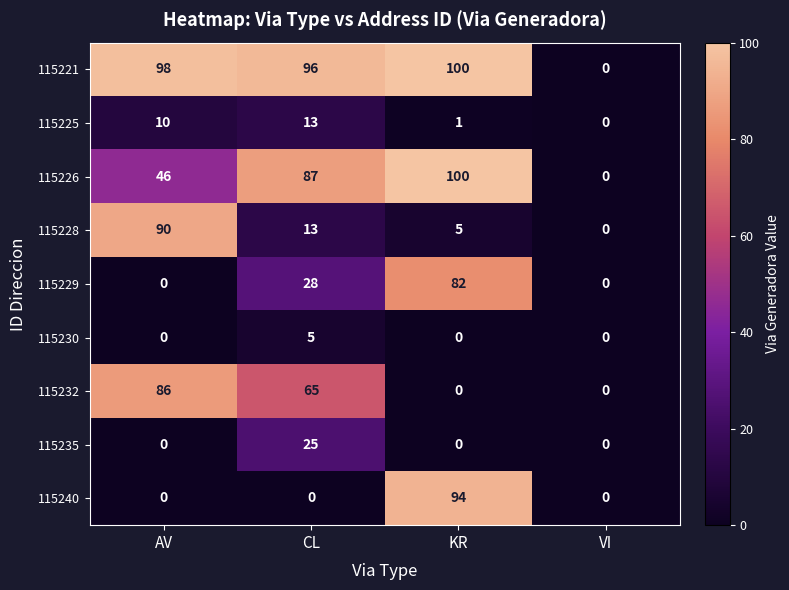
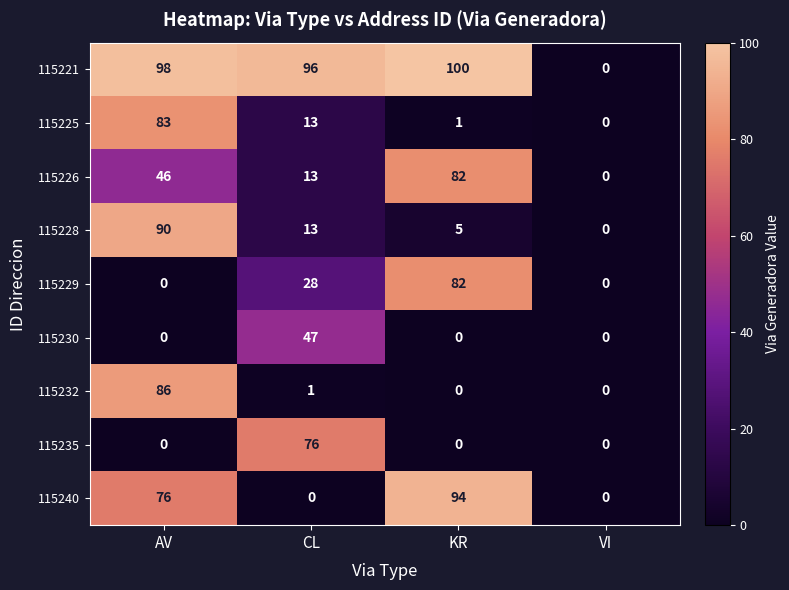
115225, AV: 10 -> 83
115226, CL: 87 -> 13
115226, KR: 100 -> 82
115230, CL: 5 -> 47
115232, CL: 65 -> 1
115235, CL: 25 -> 76
115240, AV: 0 -> 76
